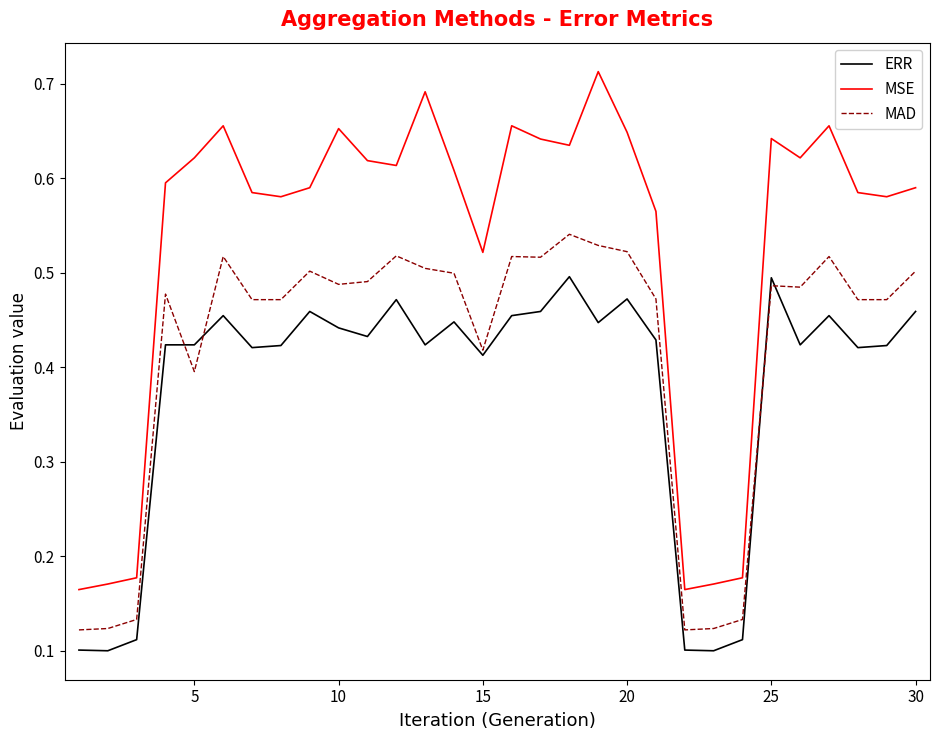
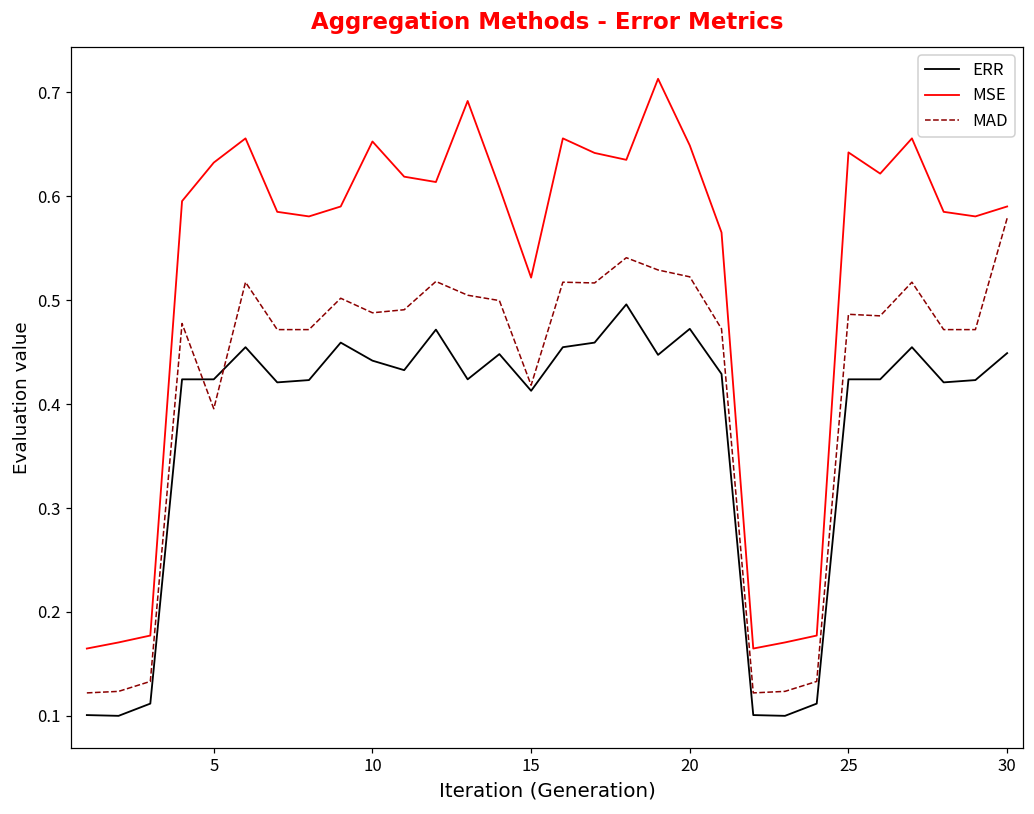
MSE, 5: 0.62 -> 0.63
ERR, 25: 0.49 -> 0.42
ERR, 30: 0.46 -> 0.45
MAD, 30: 0.50 -> 0.58
